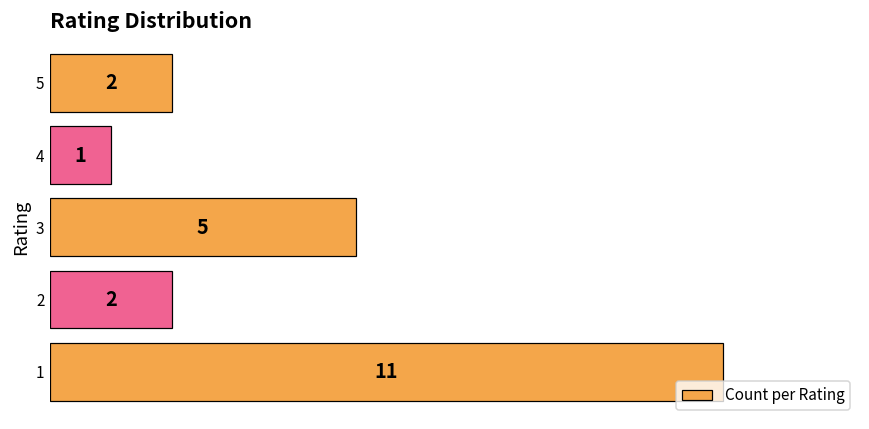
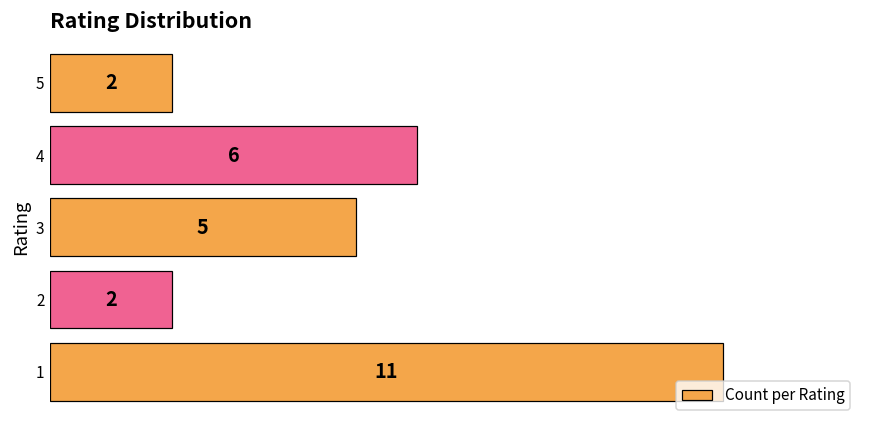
4: 1 -> 6
